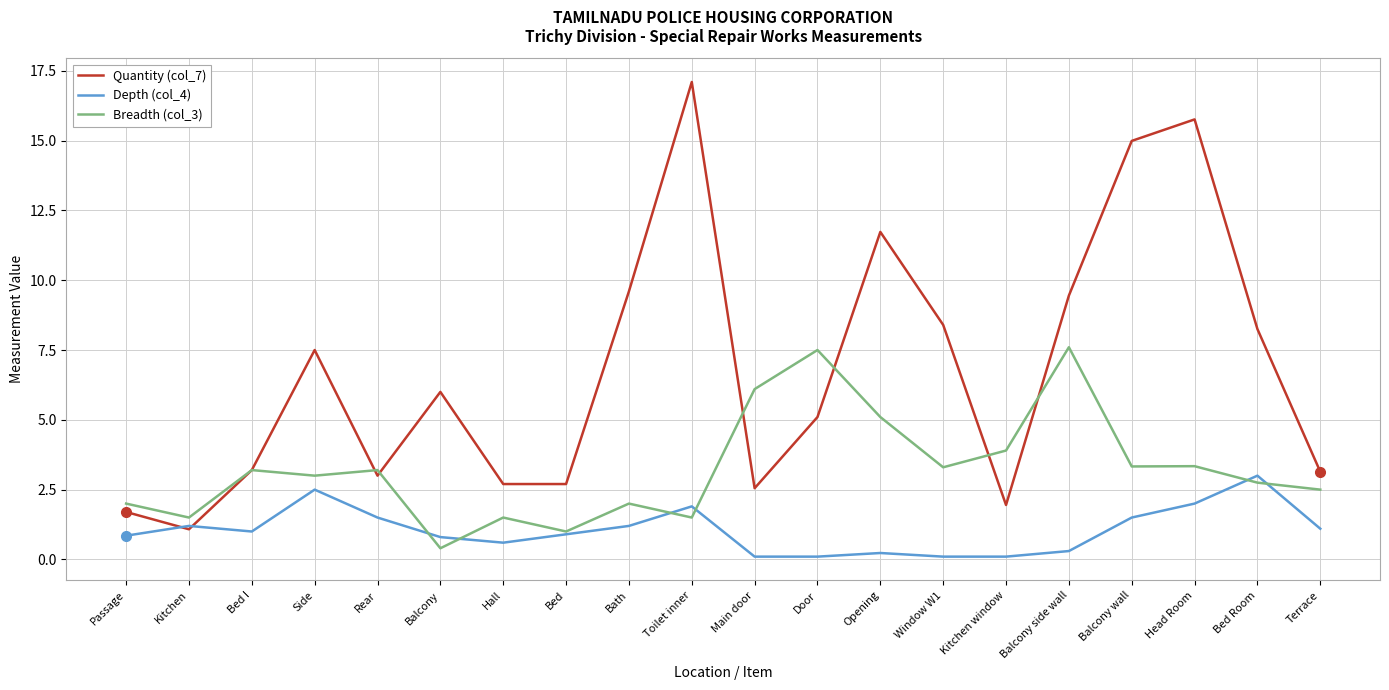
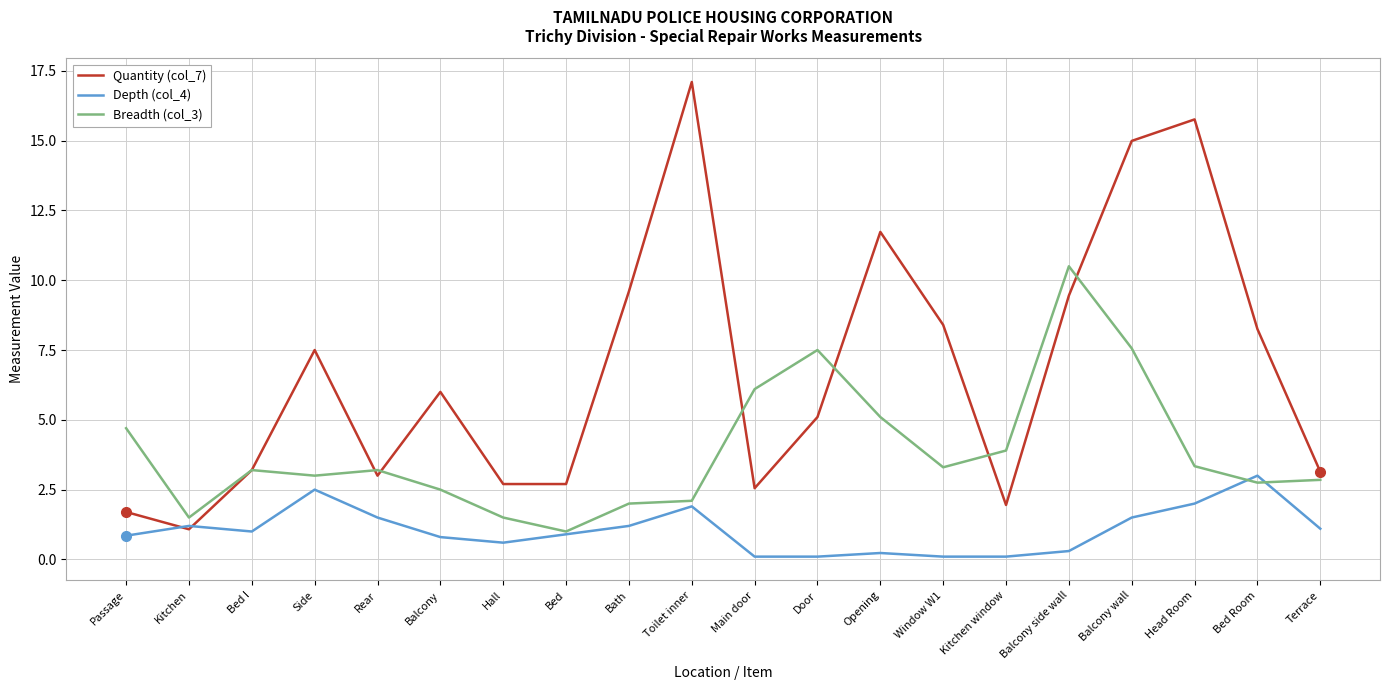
Breadth (col_3), Passage: 2.0 -> 4.7
Breadth (col_3), Balcony: 0.4 -> 2.5
Breadth (col_3), Toilet inner: 1.5 -> 2.1
Breadth (col_3), Balcony side wall: 7.6 -> 10.5
Breadth (col_3), Balcony wall: 3.3 -> 7.6
Breadth (col_3), Terrace: 2.5 -> 2.9
